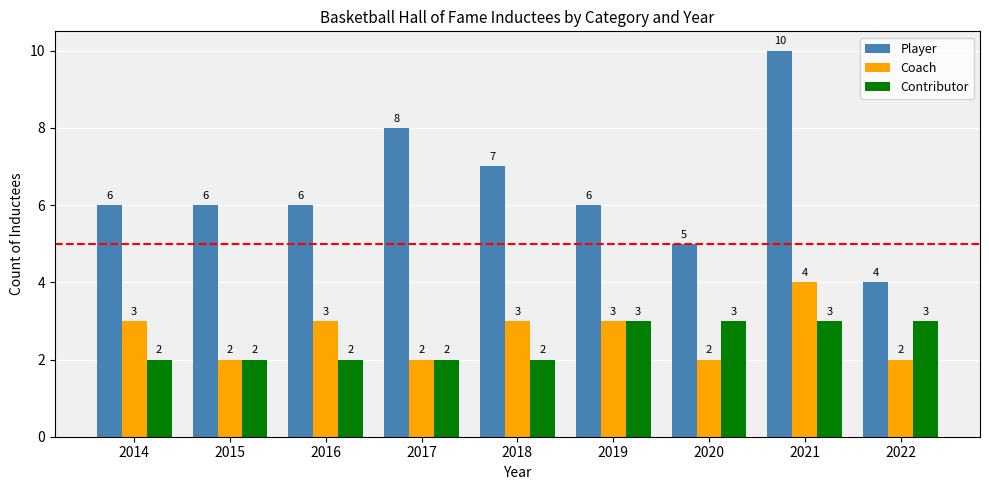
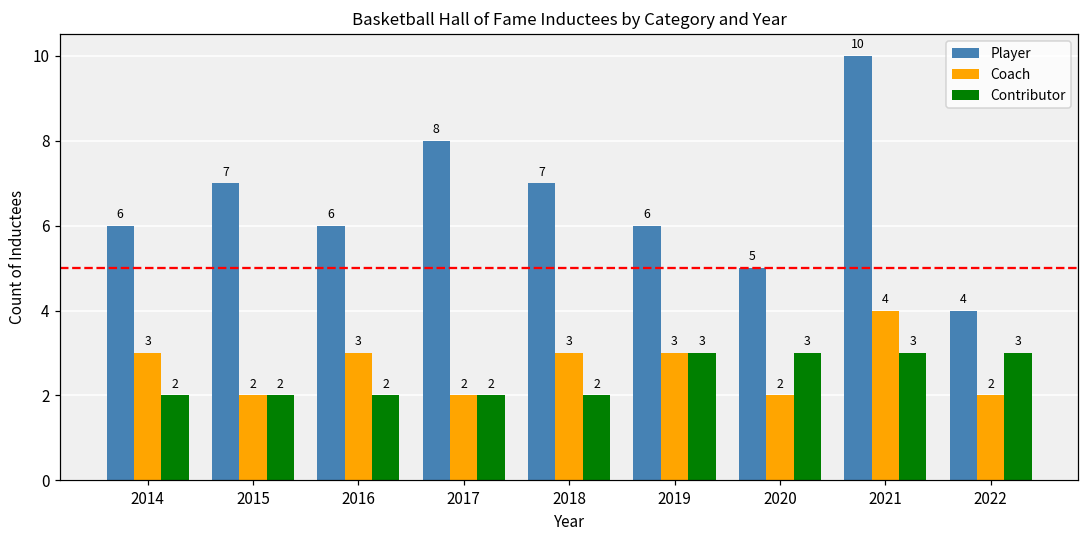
Player, 2015: 6 -> 7
